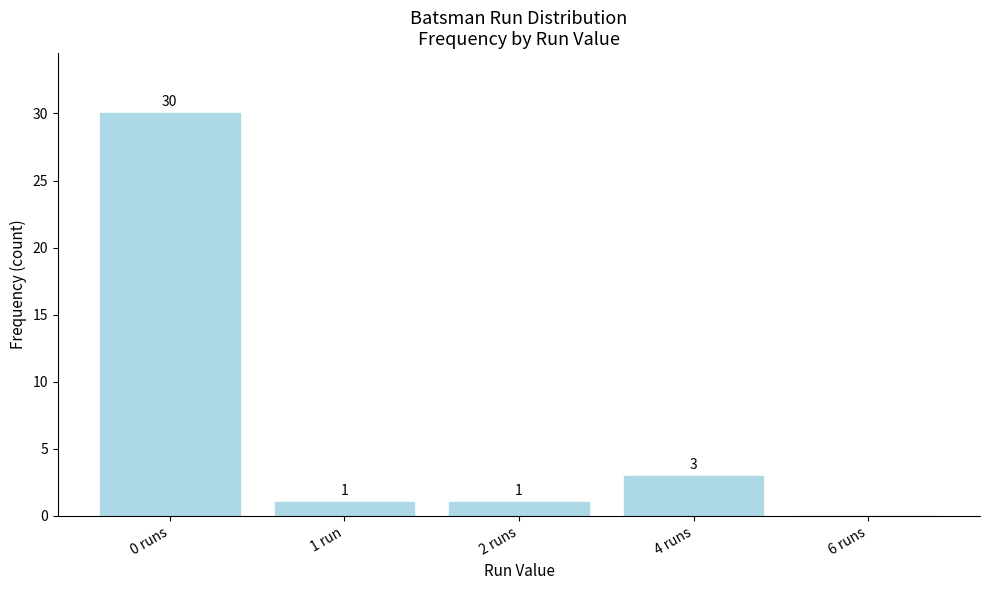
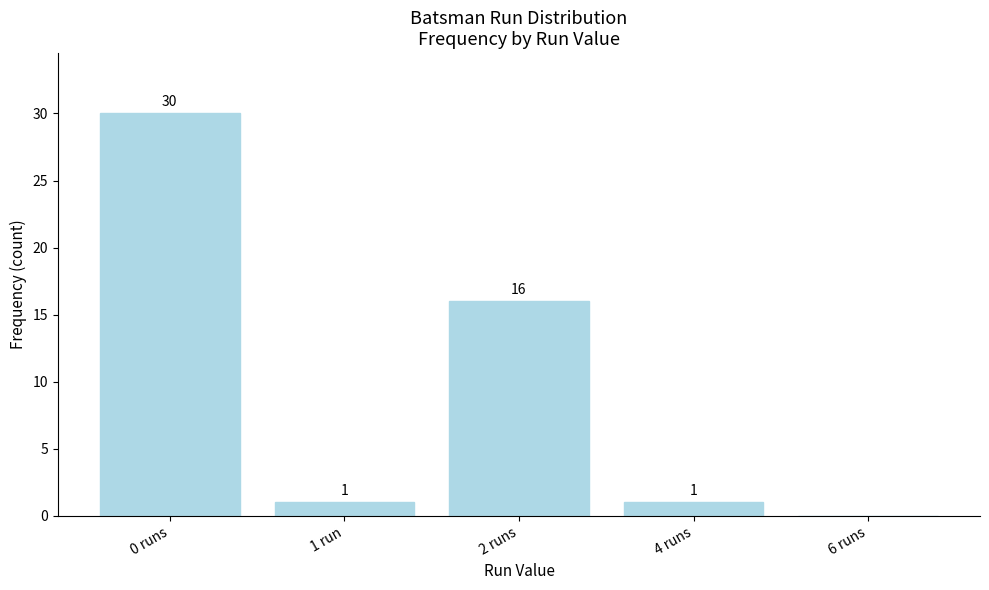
2 runs: 1 -> 16
4 runs: 3 -> 1
